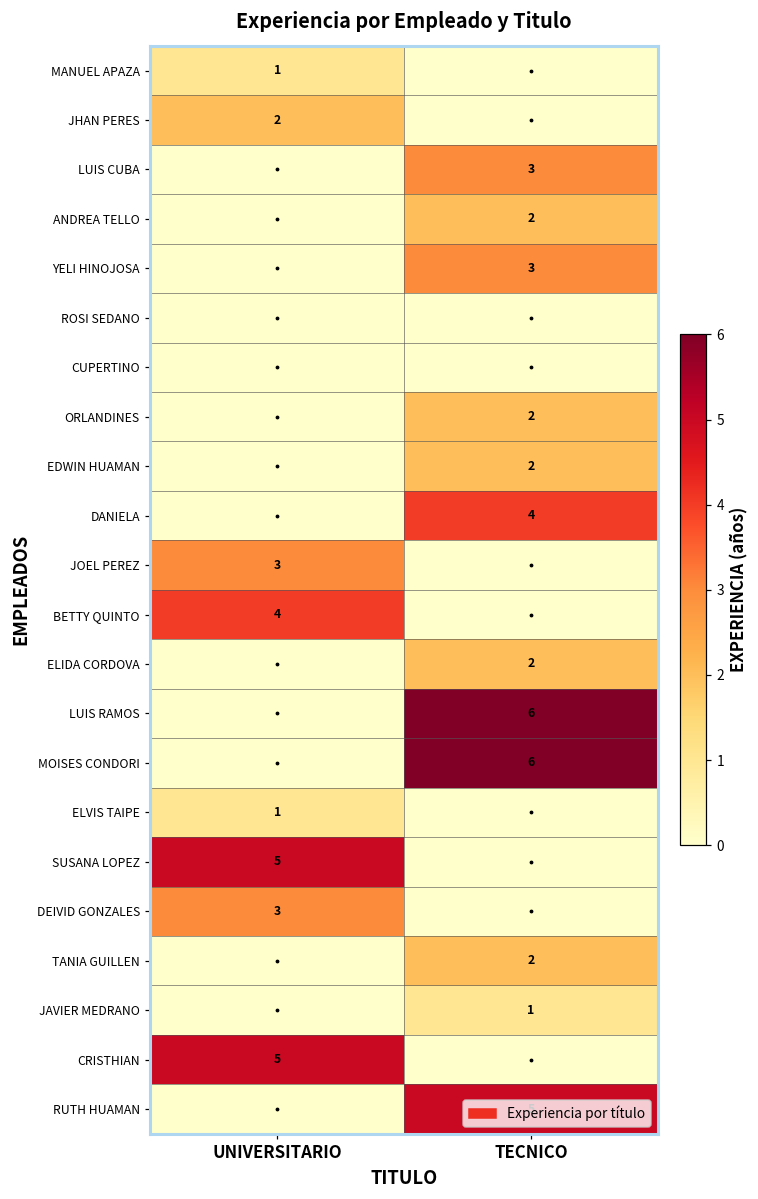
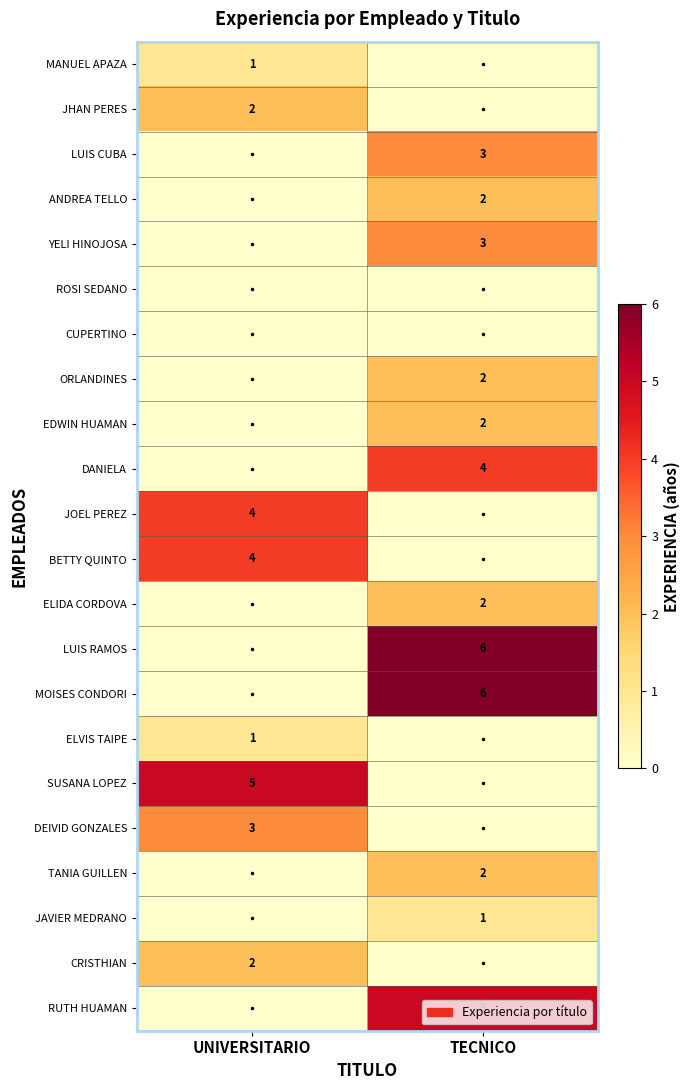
JOEL PEREZ, UNIVERSITARIO: 3 -> 4
CRISTHIAN, UNIVERSITARIO: 5 -> 2
